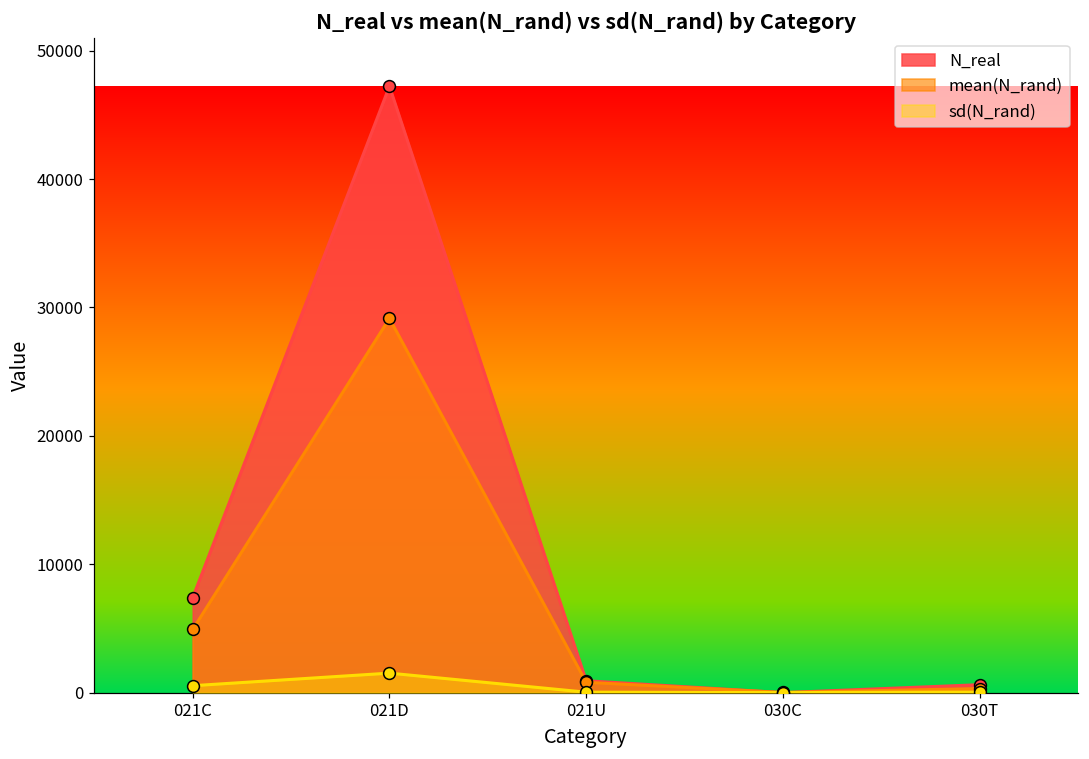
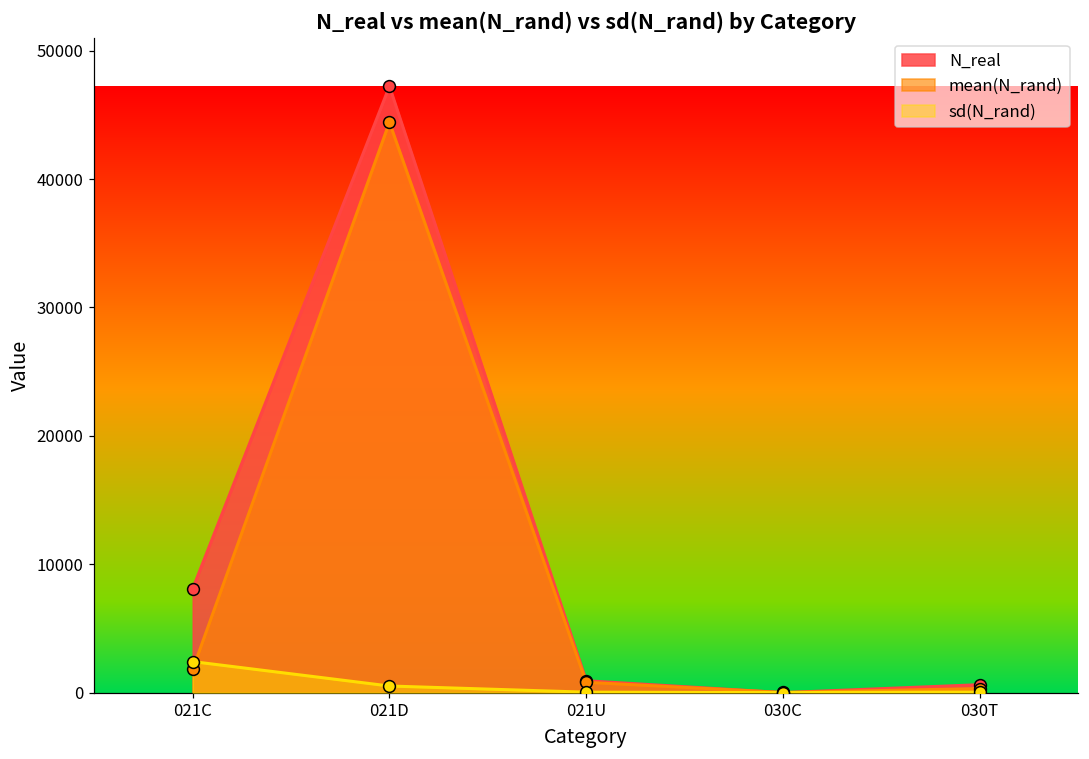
N_real, 021C: 7400 -> 8100
mean(N_rand), 021C: 4900 -> 1800
sd(N_rand), 021C: 500 -> 2400
mean(N_rand), 021D: 29100 -> 44400
sd(N_rand), 021D: 1500 -> 500
